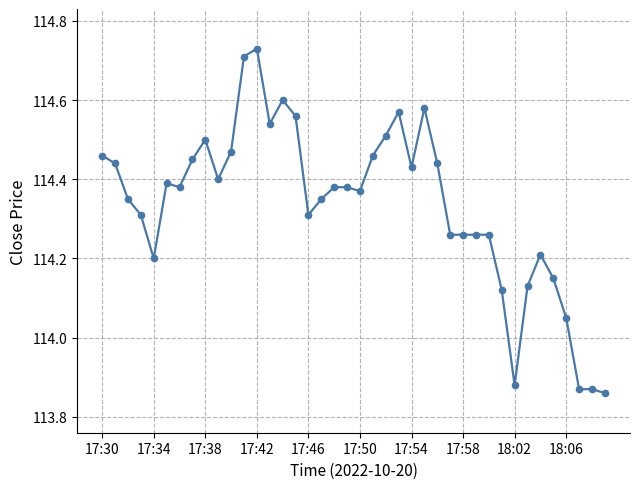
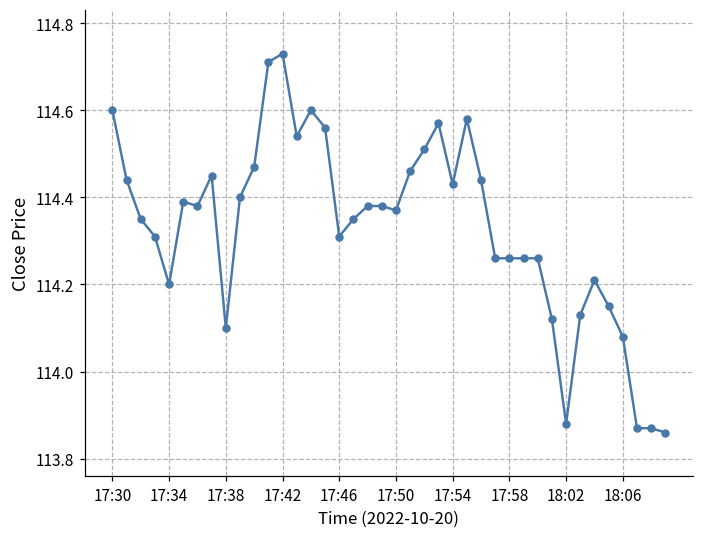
17:30: 114.46 -> 114.60
17:38: 114.5 -> 114.1
18:06: 114.05 -> 114.08
